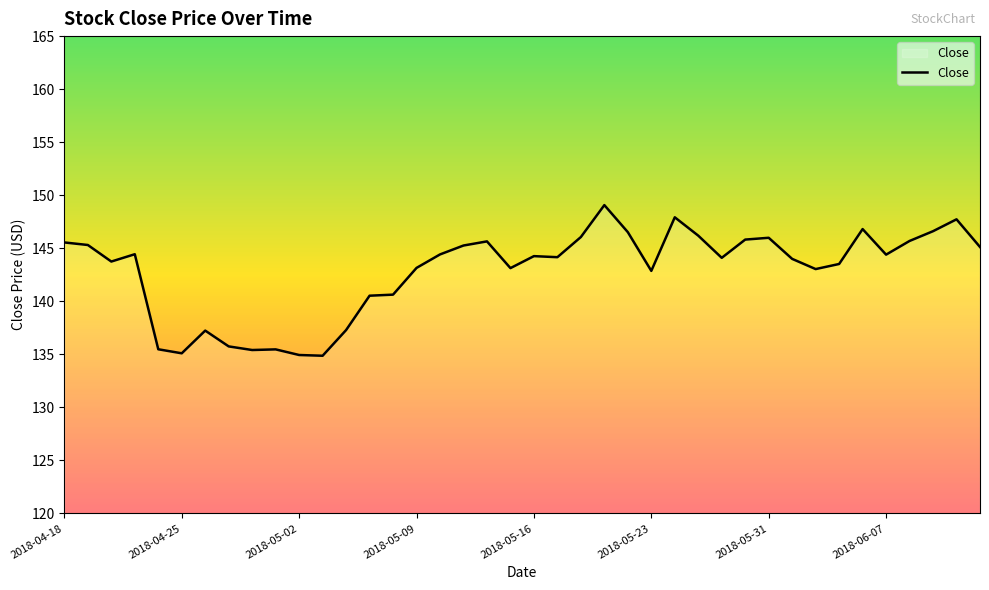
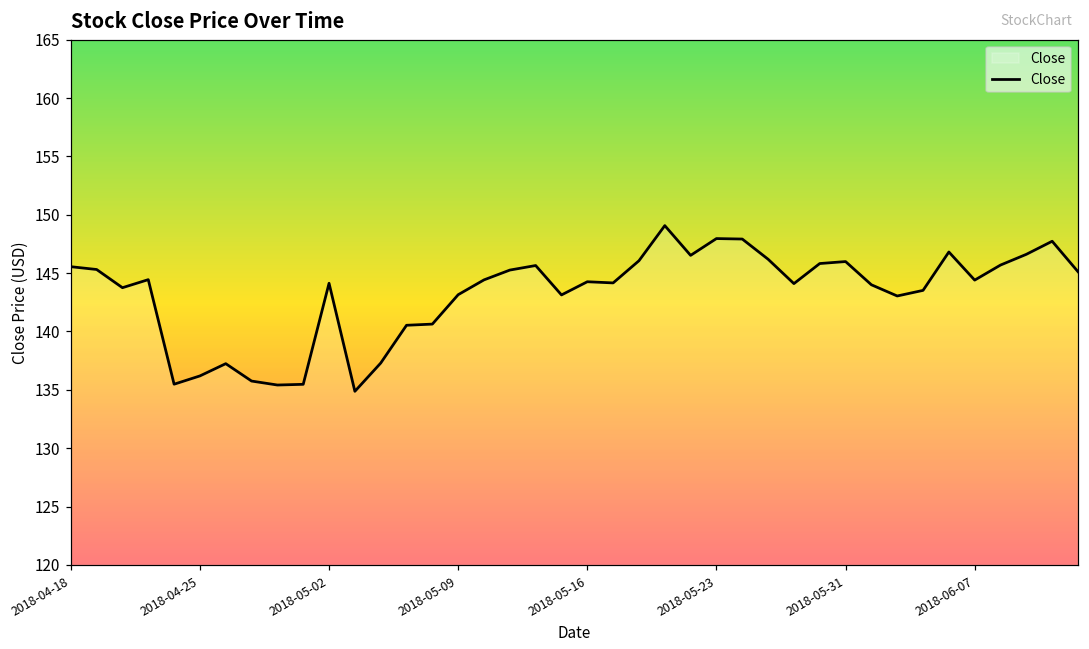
2018-04-25: 135.1 -> 136.2
2018-05-02: 134.9 -> 144.1
2018-05-23: 142.9 -> 148.0
